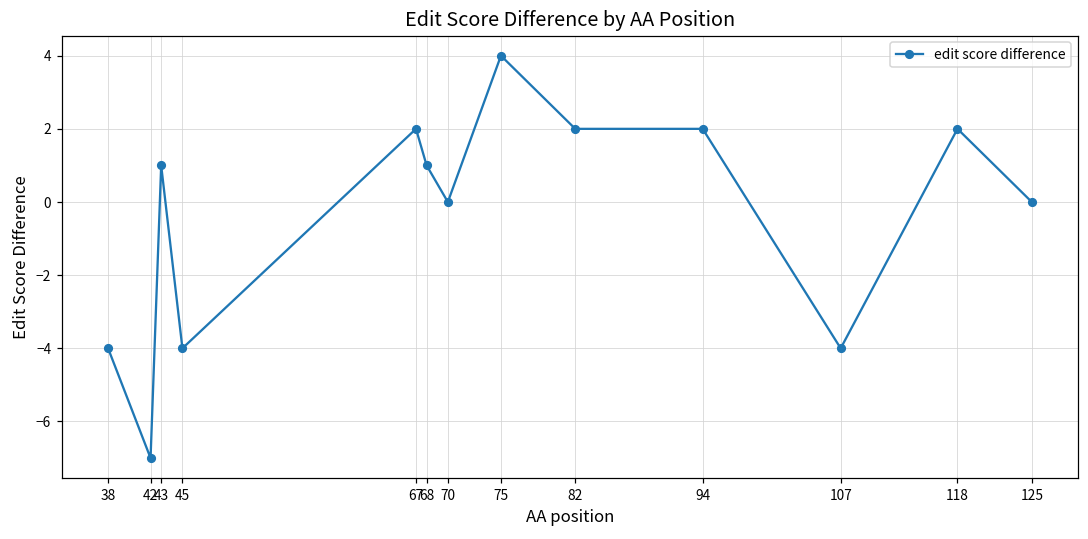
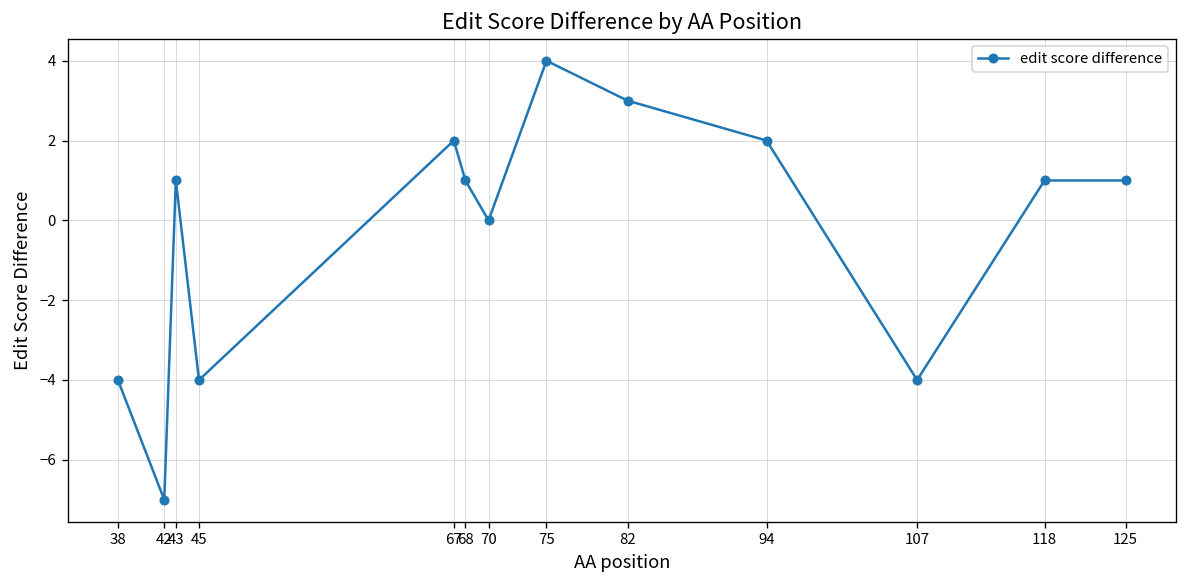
82: 2 -> 3
118: 2 -> 1
125: 0 -> 1
